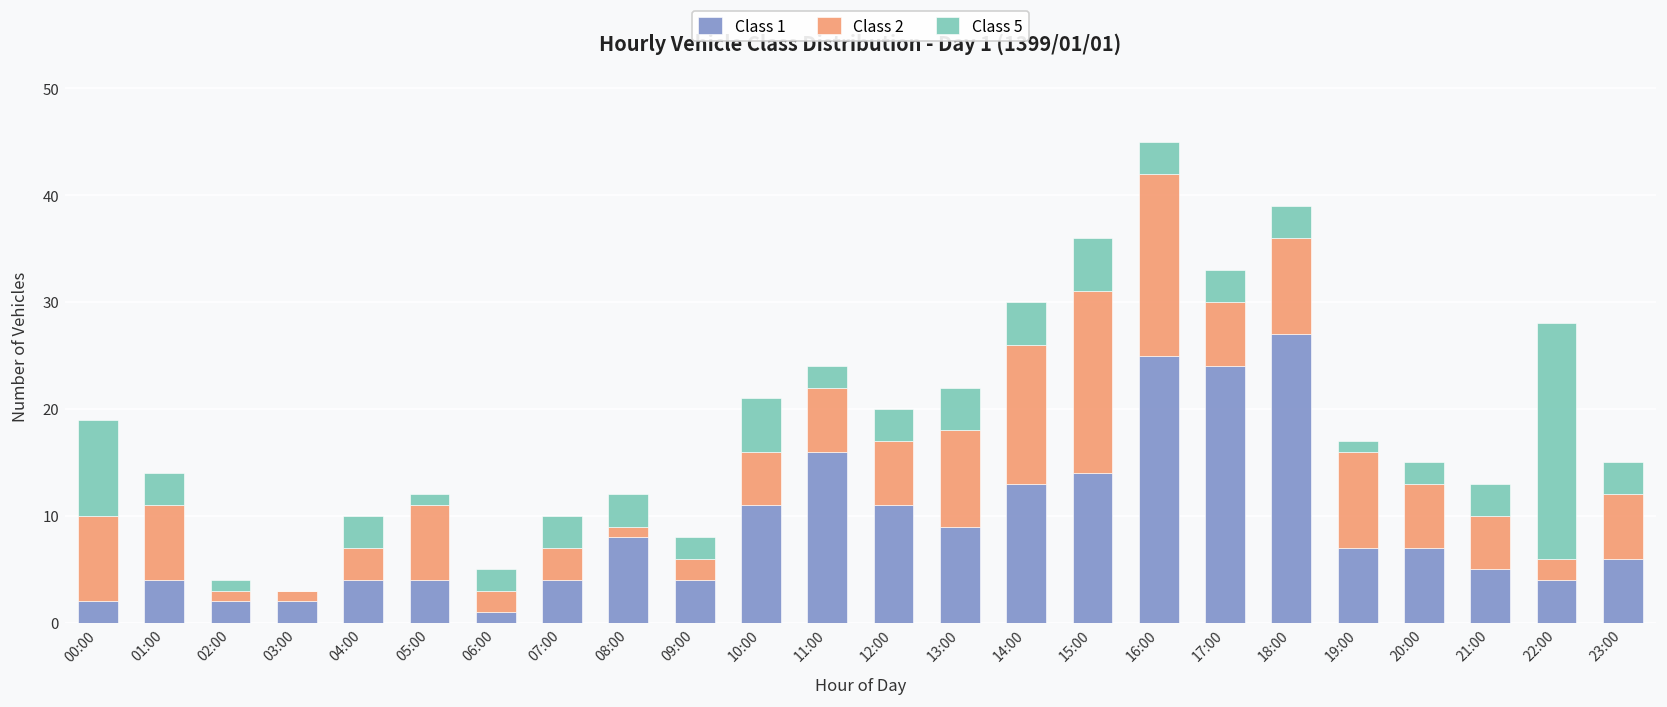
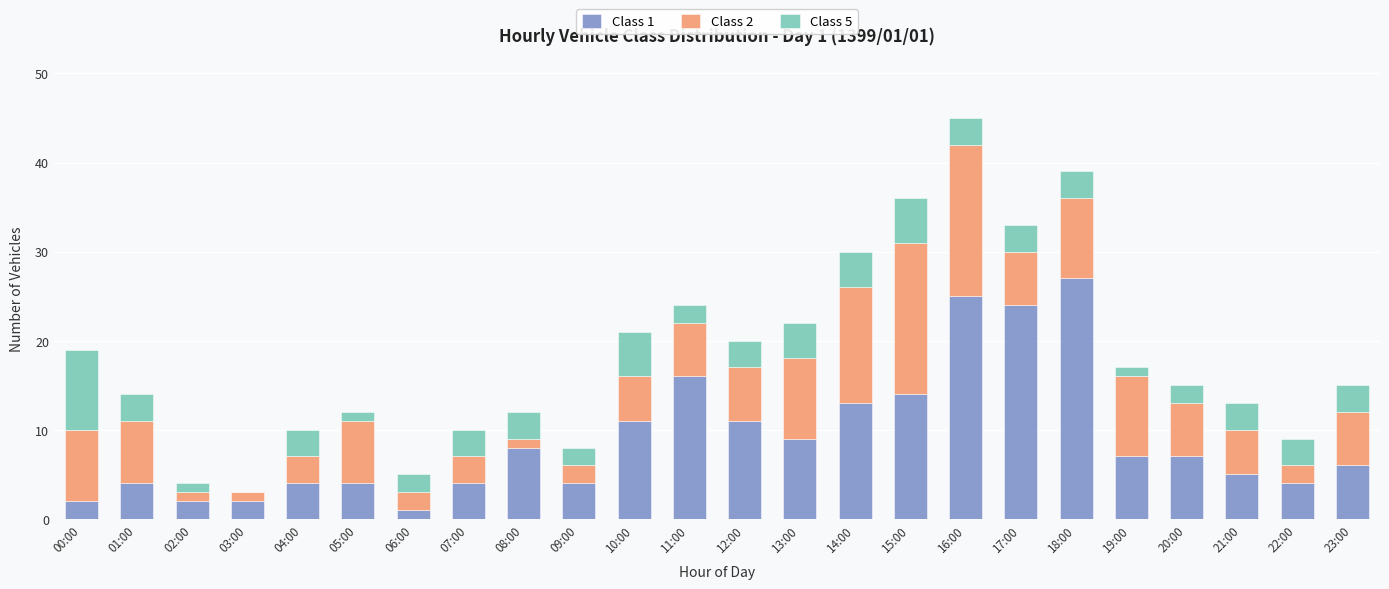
Class 5, 22:00: 22 -> 3
